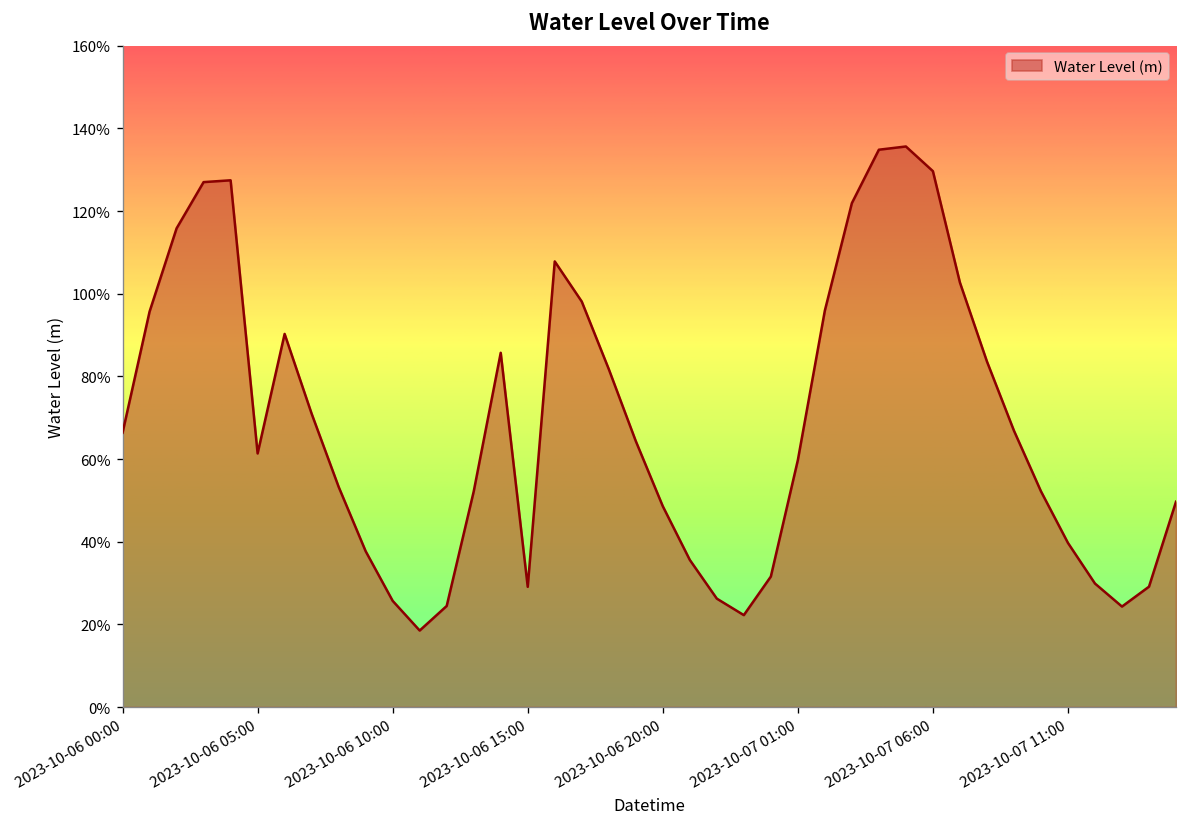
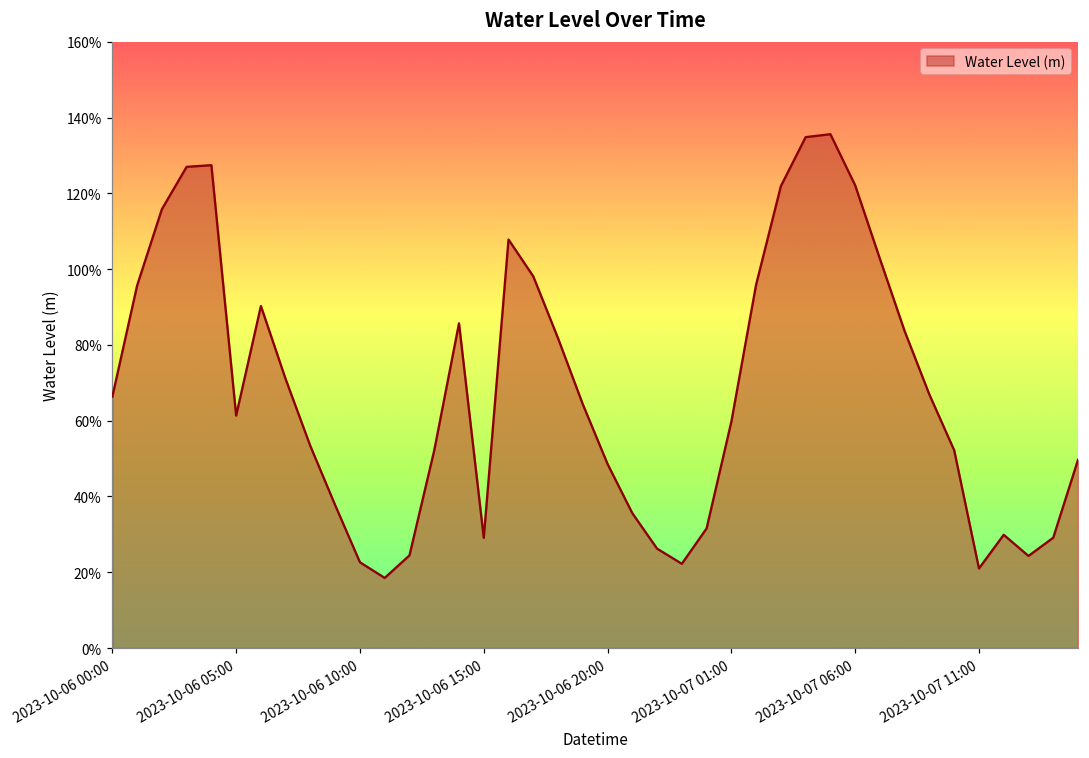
2023-10-06 10:00: 26% -> 23%
2023-10-07 06:00: 130% -> 122%
2023-10-07 11:00: 40% -> 21%
